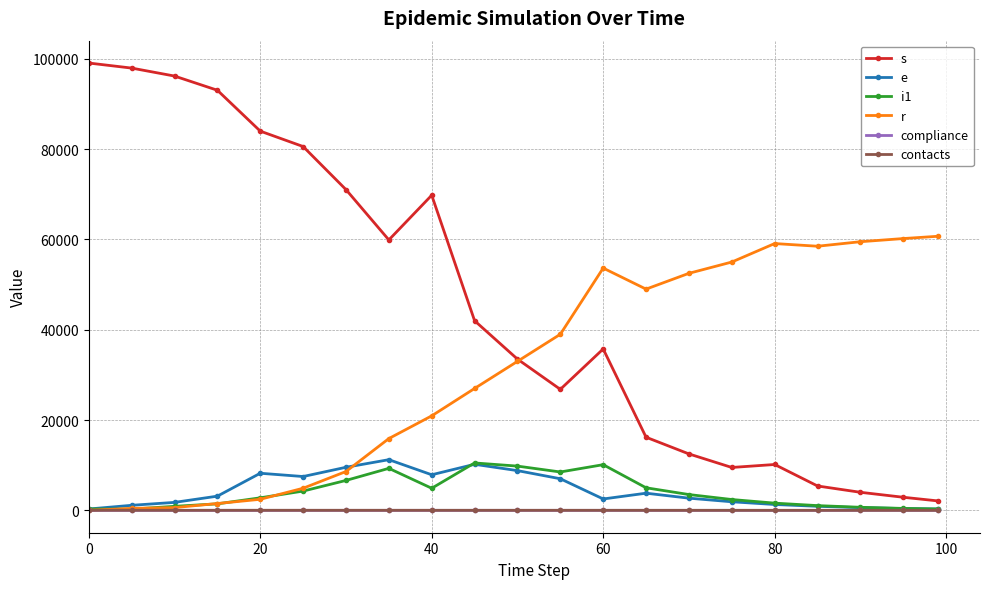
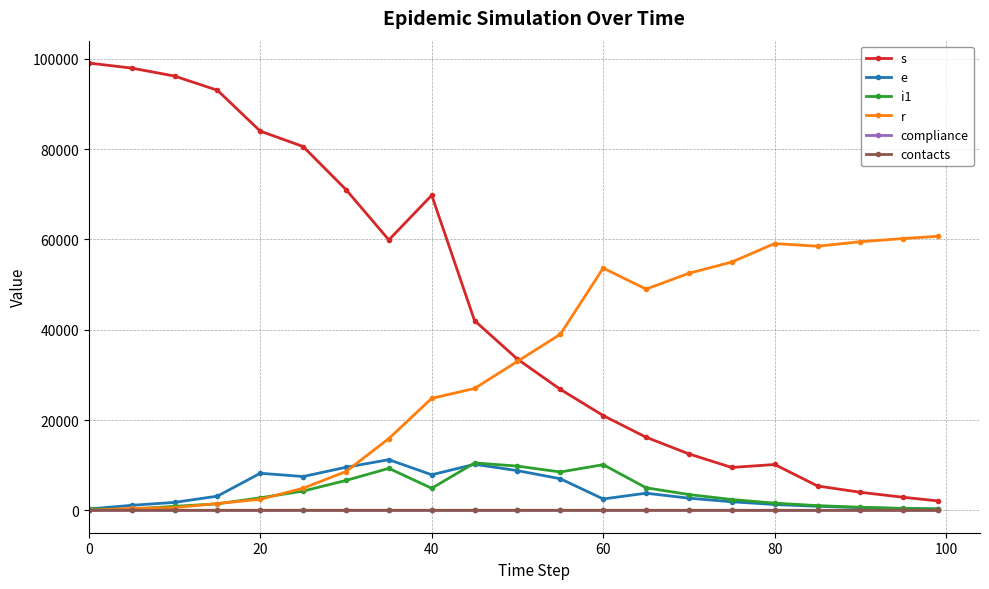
r, 40: 21000 -> 25000
s, 60: 36000 -> 21000
